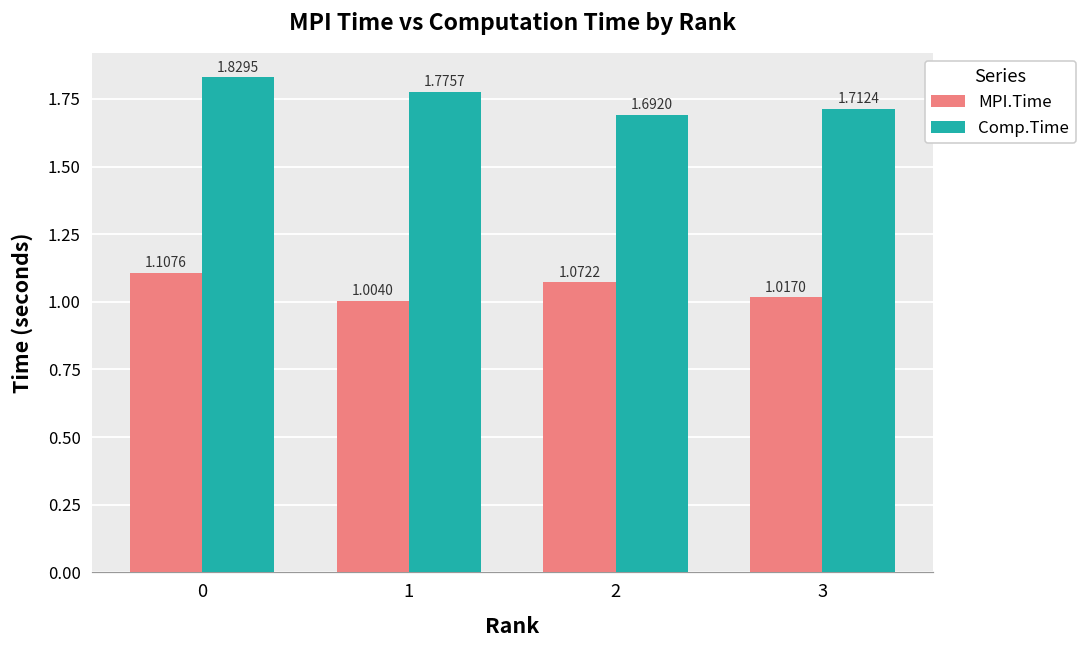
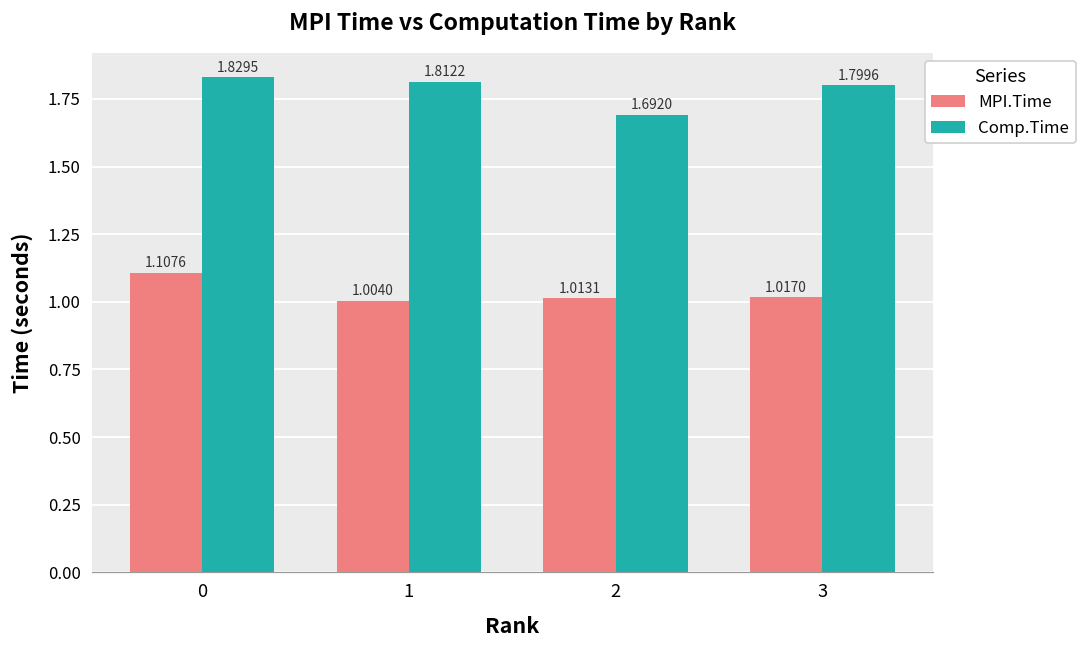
Comp.Time, 1: 1.7757 -> 1.8122
MPI.Time, 2: 1.0722 -> 1.0131
Comp.Time, 3: 1.7124 -> 1.7996
